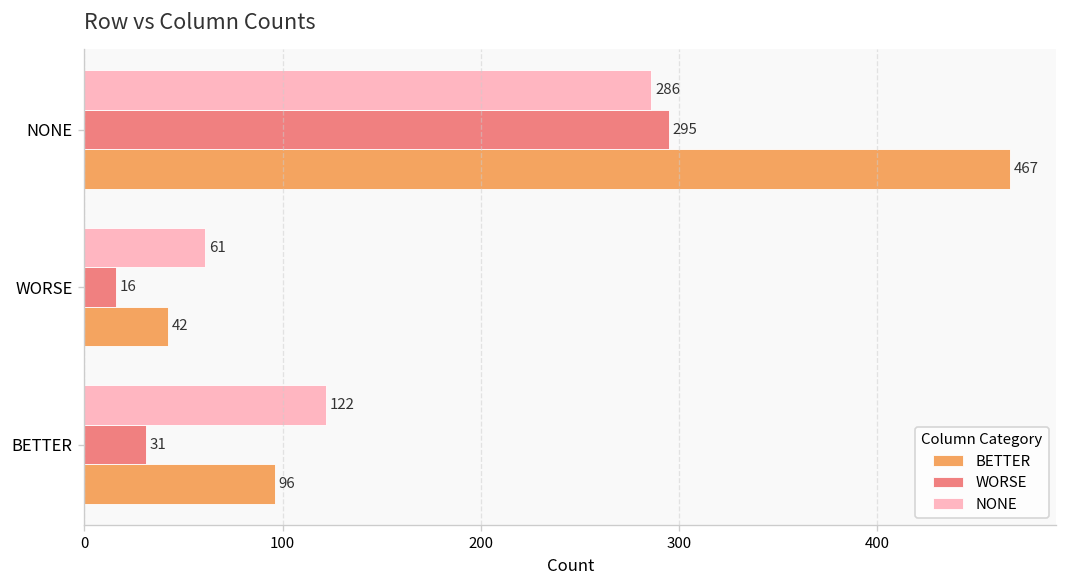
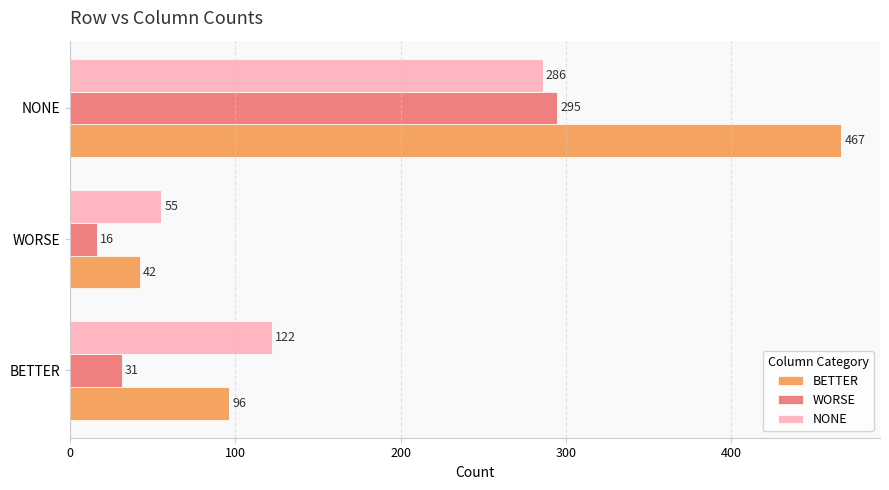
NONE, WORSE: 61 -> 55
